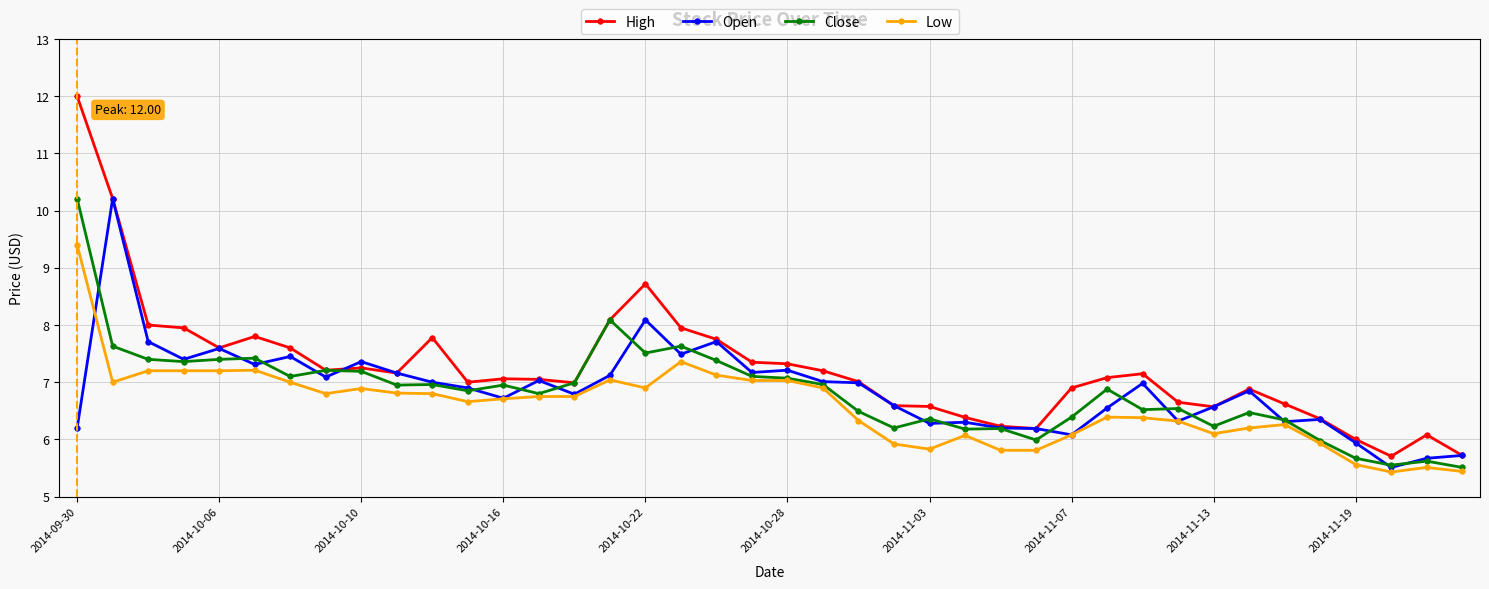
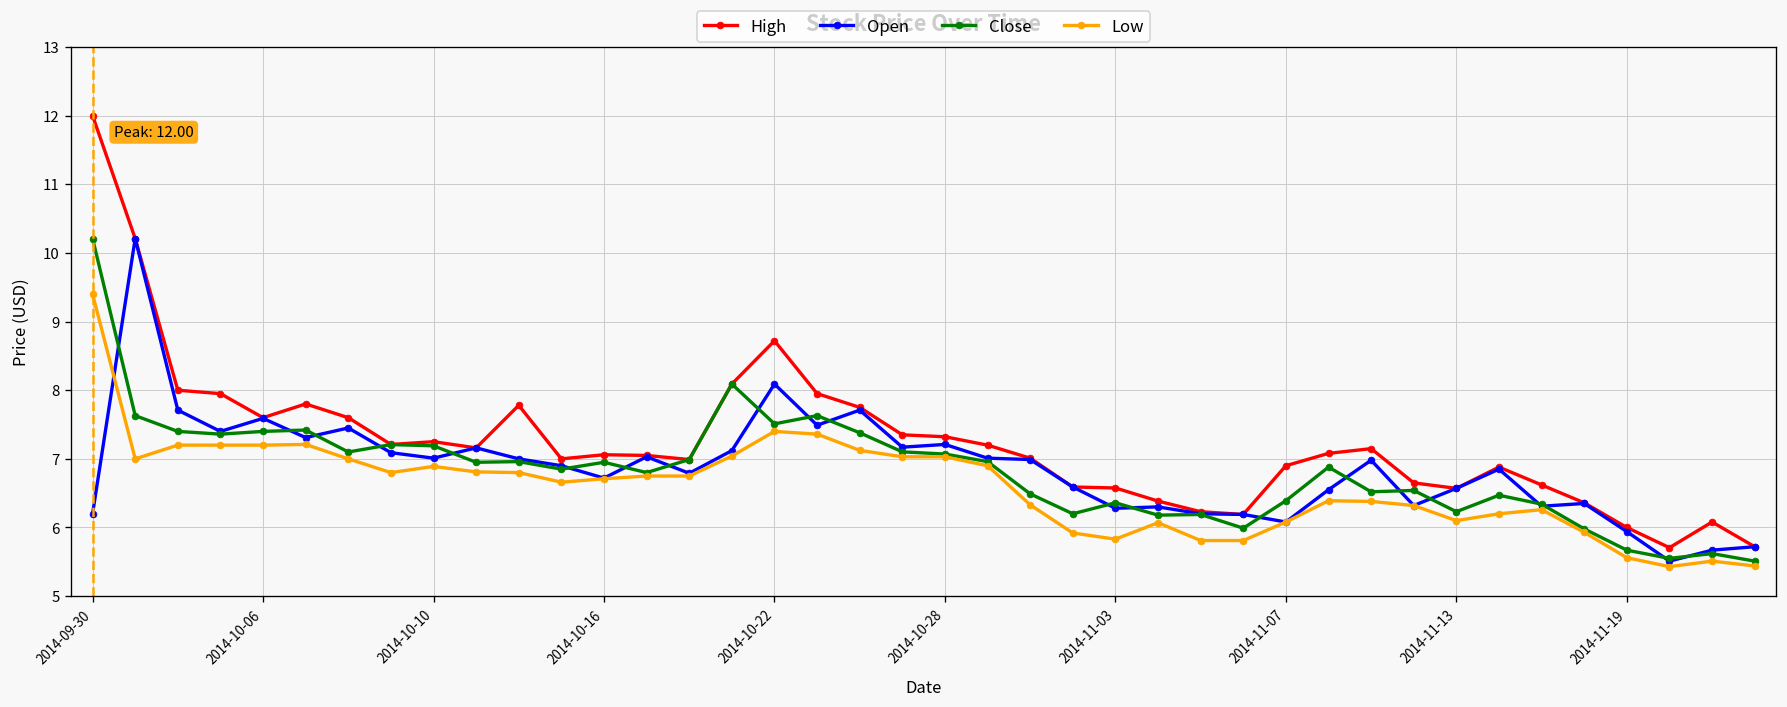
Open, 2014-10-10: 7.4 -> 7.0
Low, 2014-10-22: 6.9 -> 7.4
